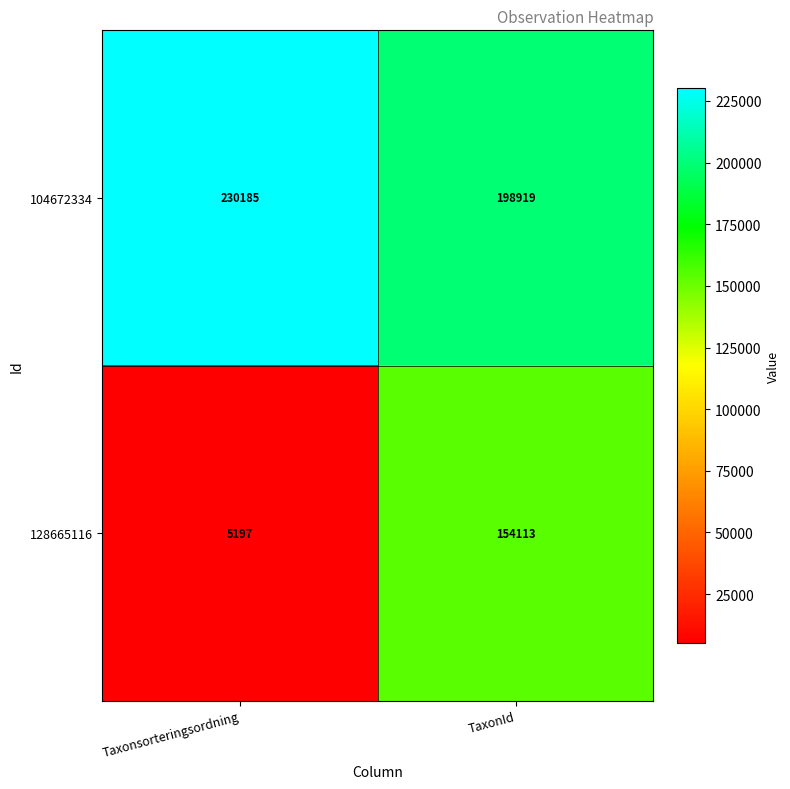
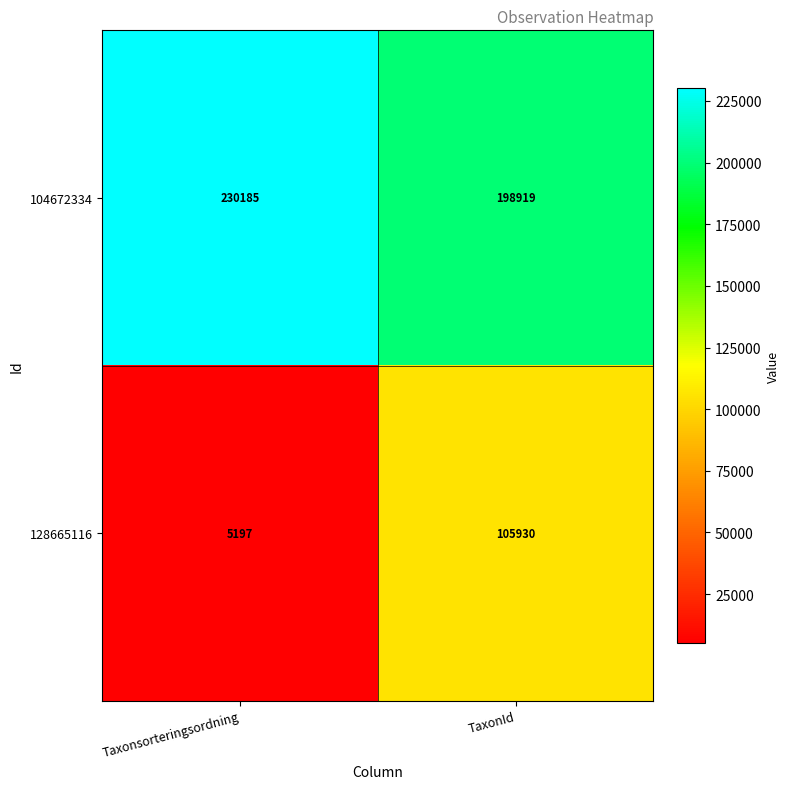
128665116, TaxonId: 154113 -> 105930
